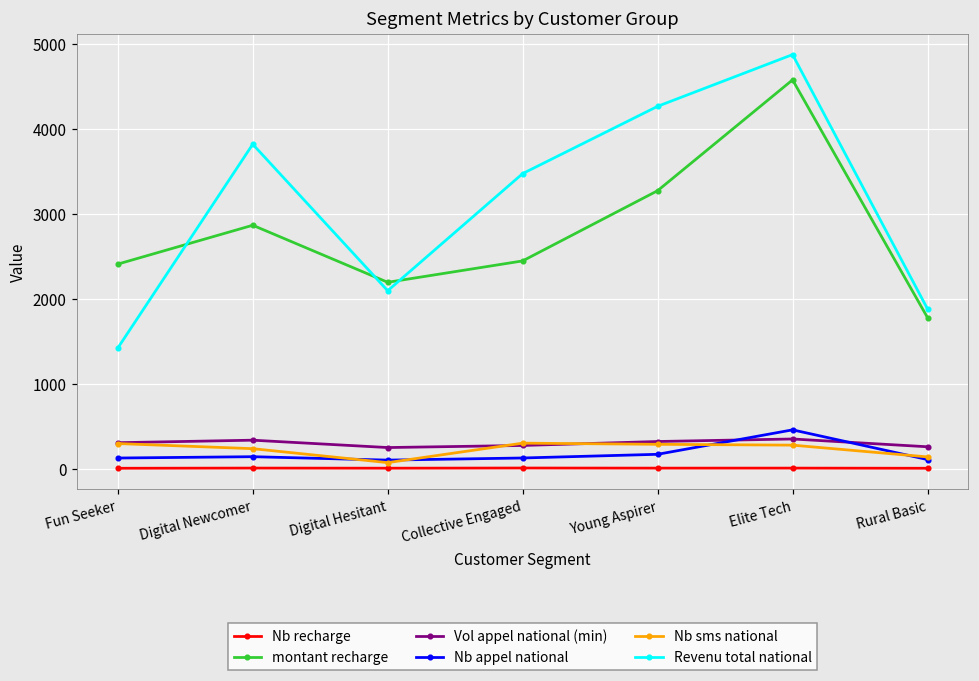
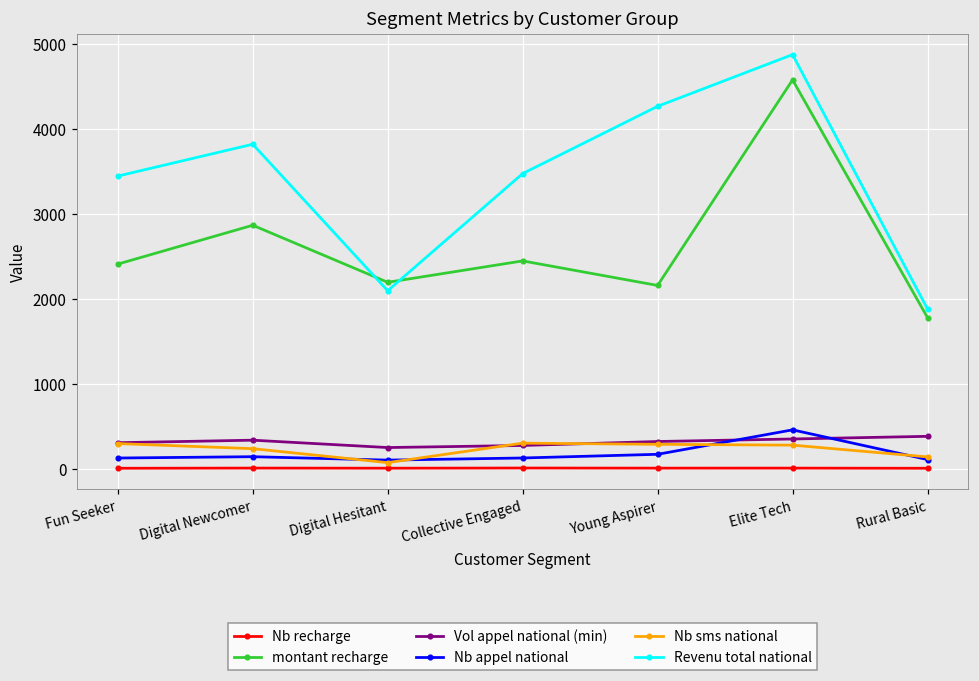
Revenu total national, Fun Seeker: 1400 -> 3400
montant recharge, Young Aspirer: 3300 -> 2200
Vol appel national (min), Rural Basic: 300 -> 400
